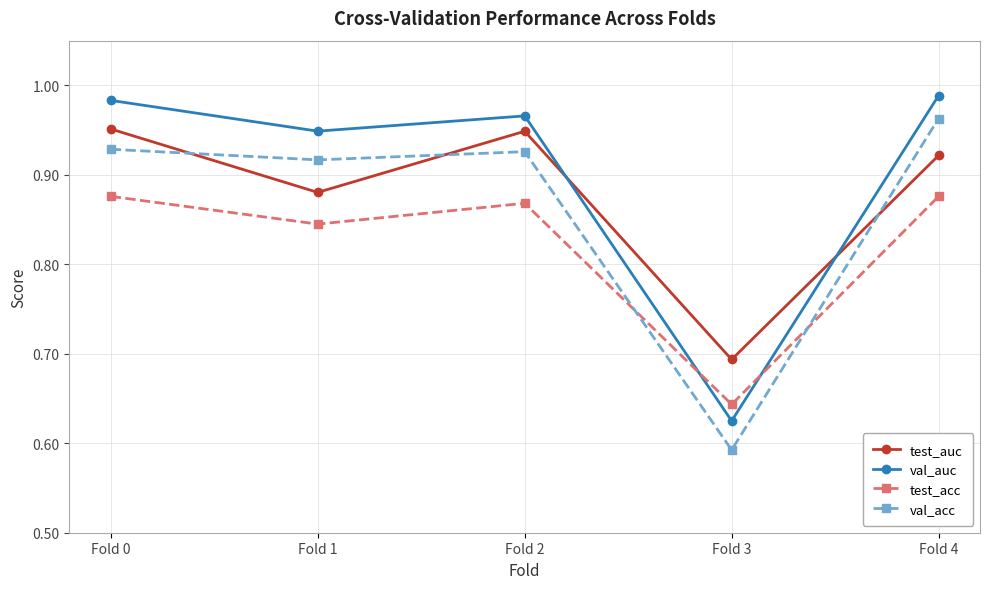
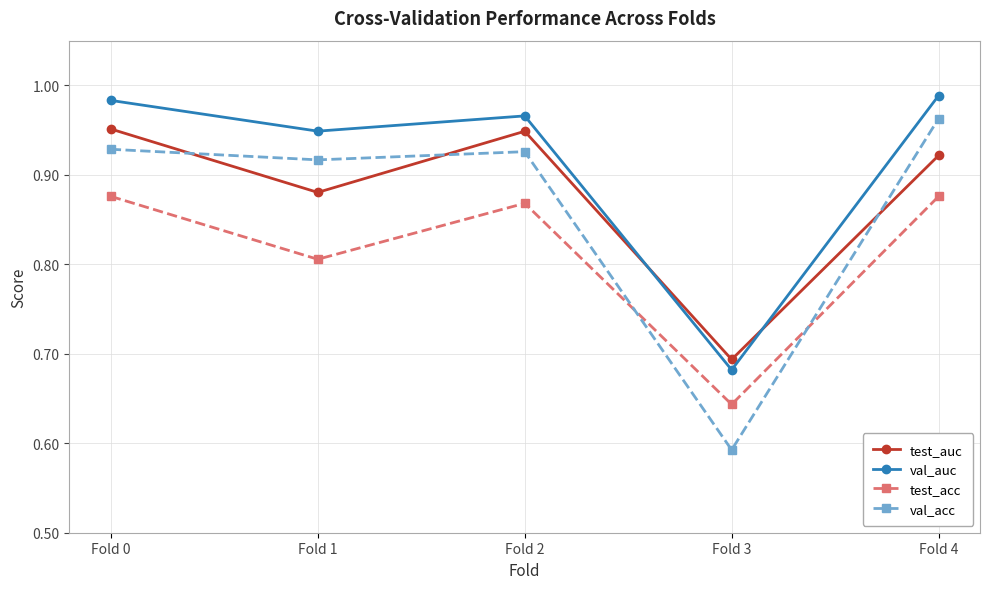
test_acc, Fold 1: 0.84 -> 0.81
val_auc, Fold 3: 0.63 -> 0.68
